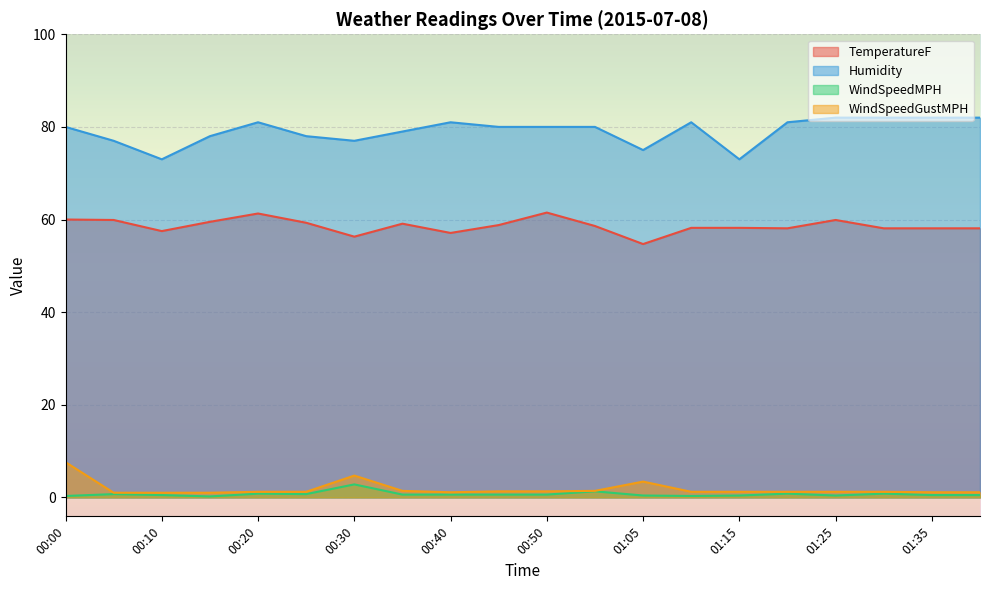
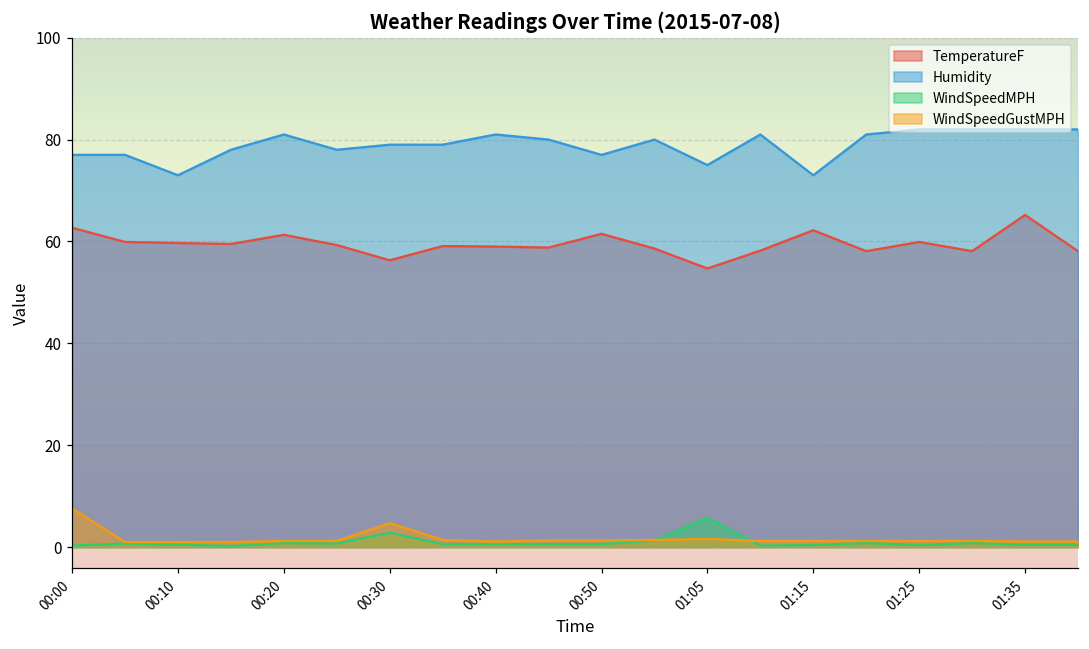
TemperatureF, 00:00: 60 -> 63
Humidity, 00:00: 80 -> 77
TemperatureF, 00:10: 58 -> 60
Humidity, 00:30: 77 -> 79
TemperatureF, 00:40: 57 -> 59
Humidity, 00:50: 80 -> 77
WindSpeedMPH, 01:05: 0 -> 6
WindSpeedGustMPH, 01:05: 3 -> 2
TemperatureF, 01:15: 58 -> 62
TemperatureF, 01:35: 58 -> 65
